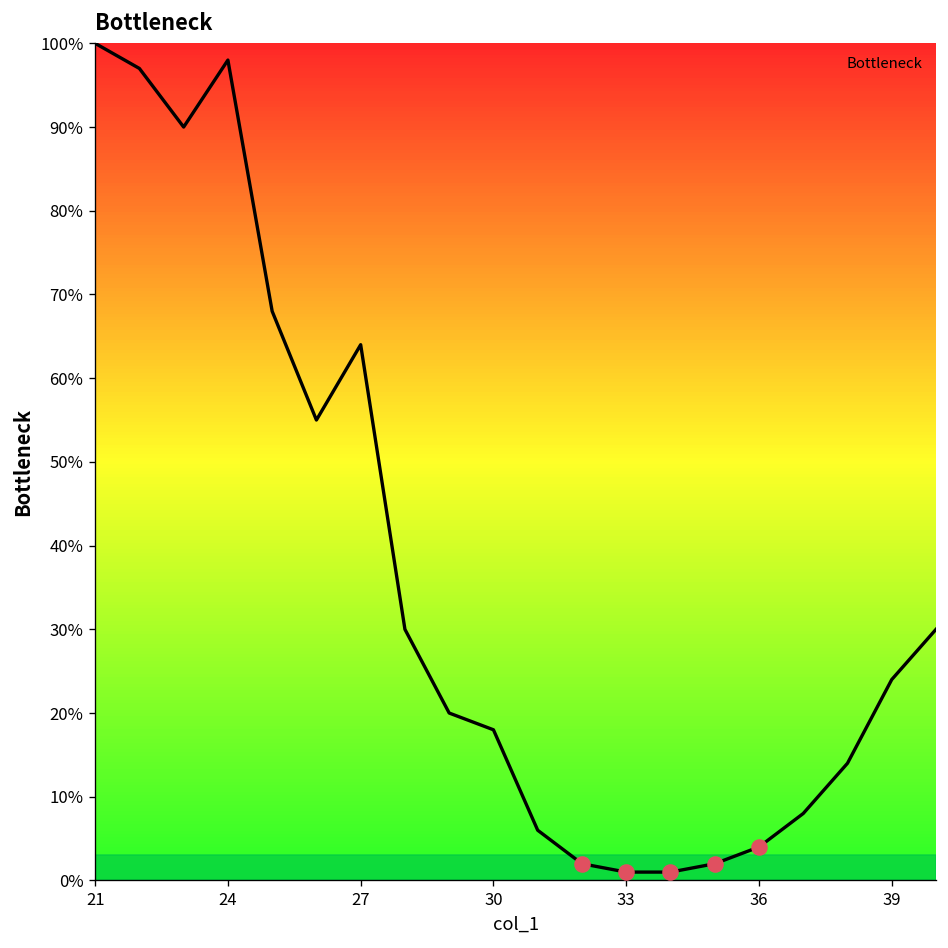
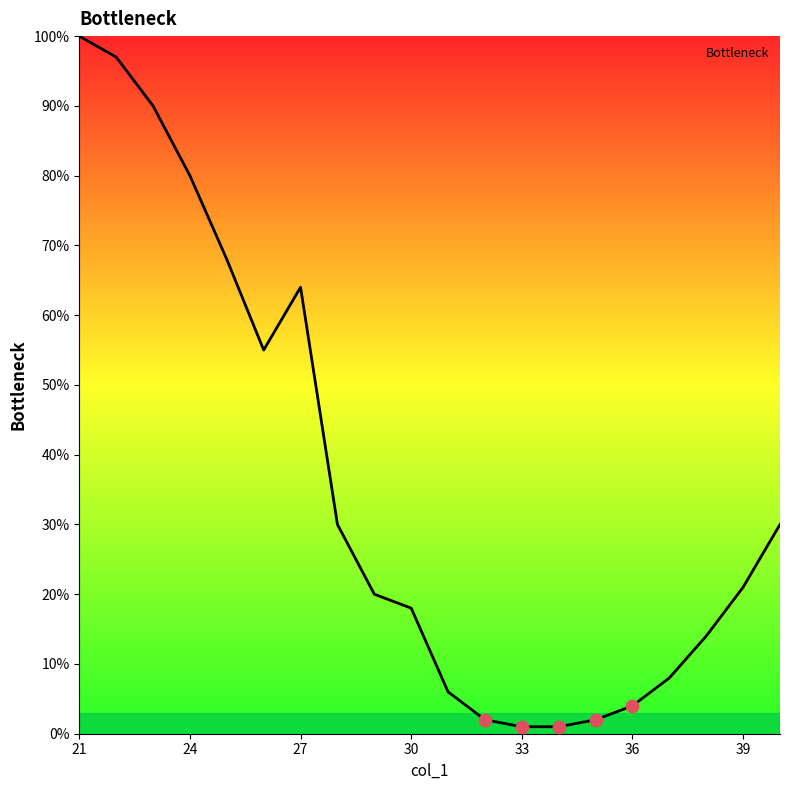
Bottleneck, 24: 98% -> 80%
Bottleneck, 39: 24% -> 21%
